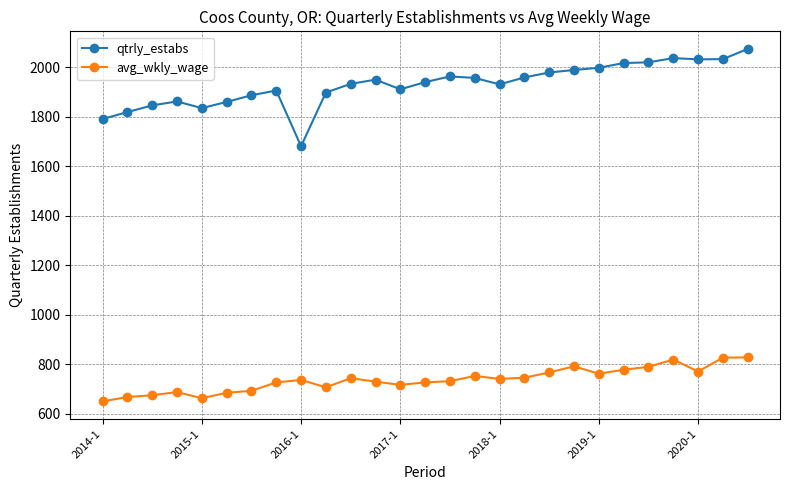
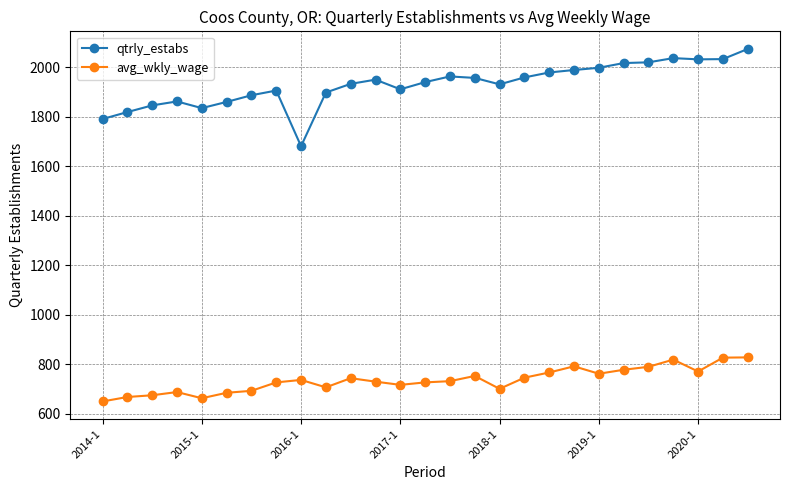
avg_wkly_wage, 2018-1: 740 -> 700
